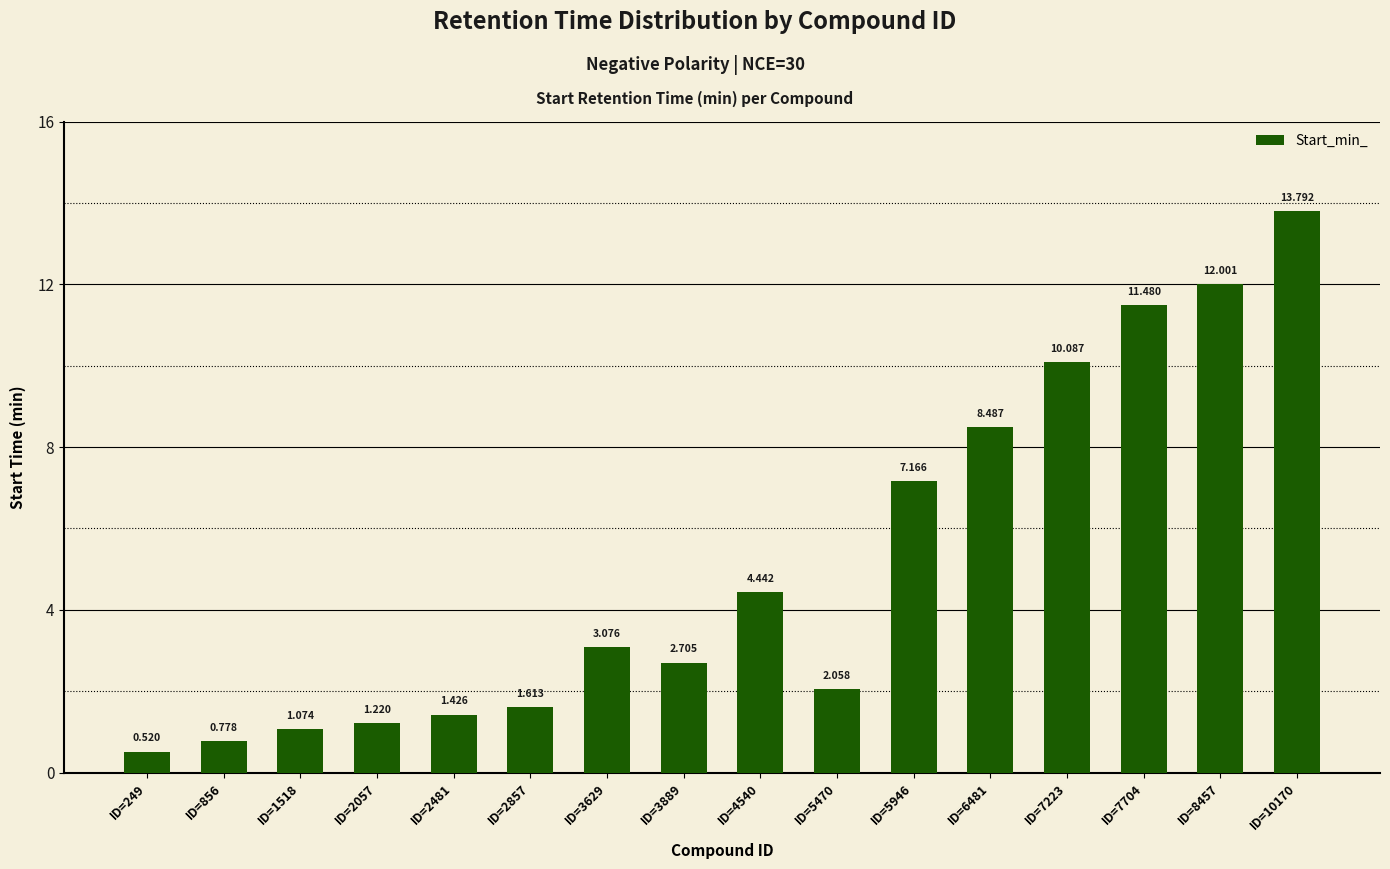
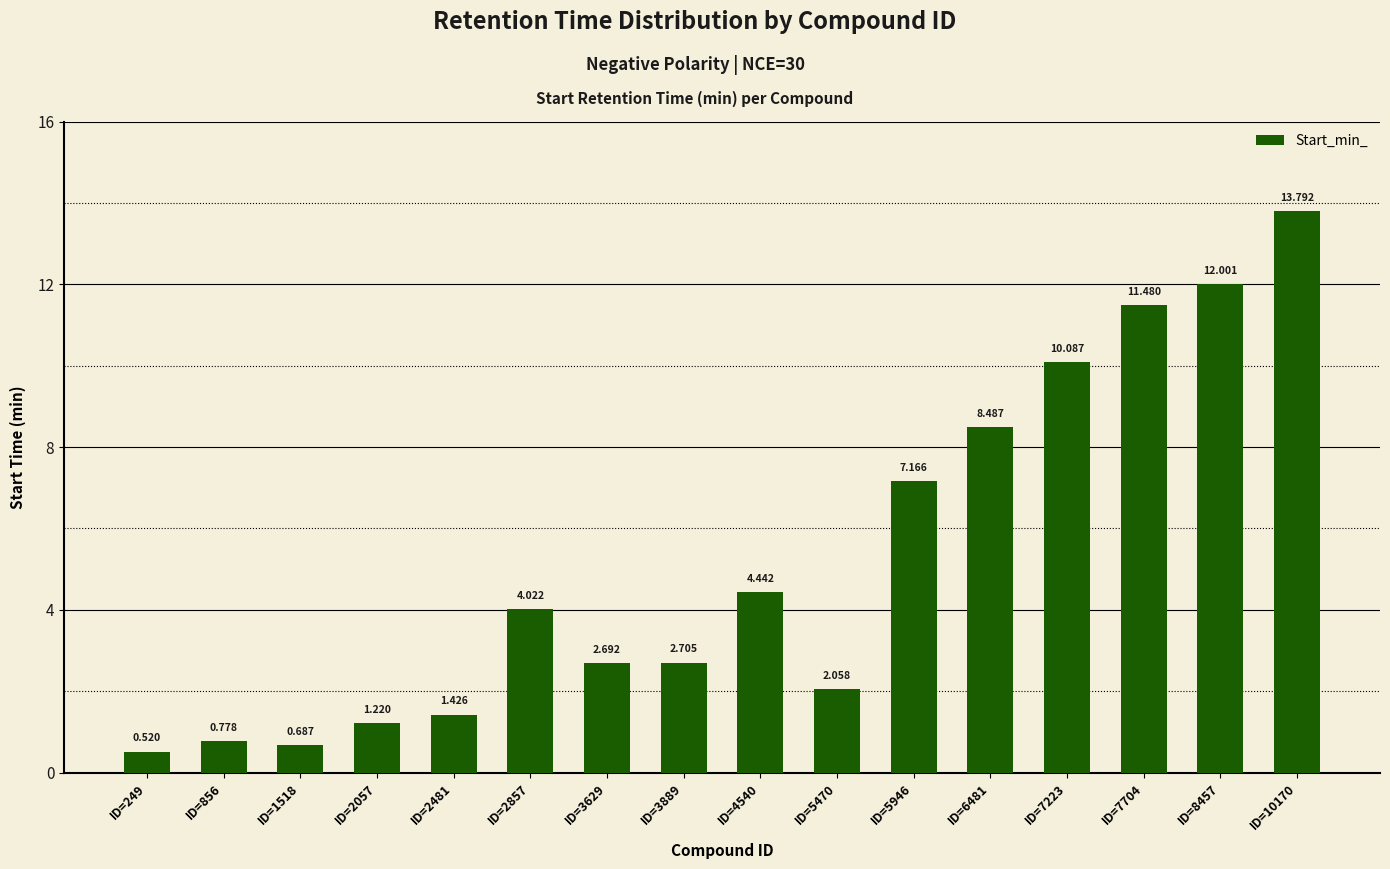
ID=1518: 1.074 -> 0.687
ID=2857: 1.613 -> 4.022
ID=3629: 3.076 -> 2.692
